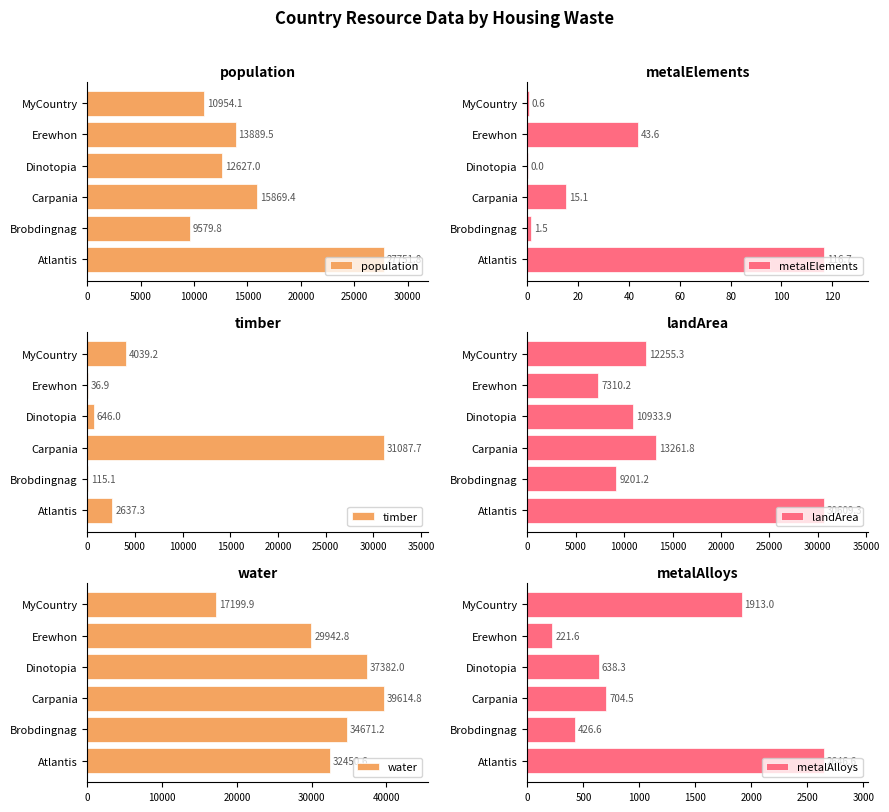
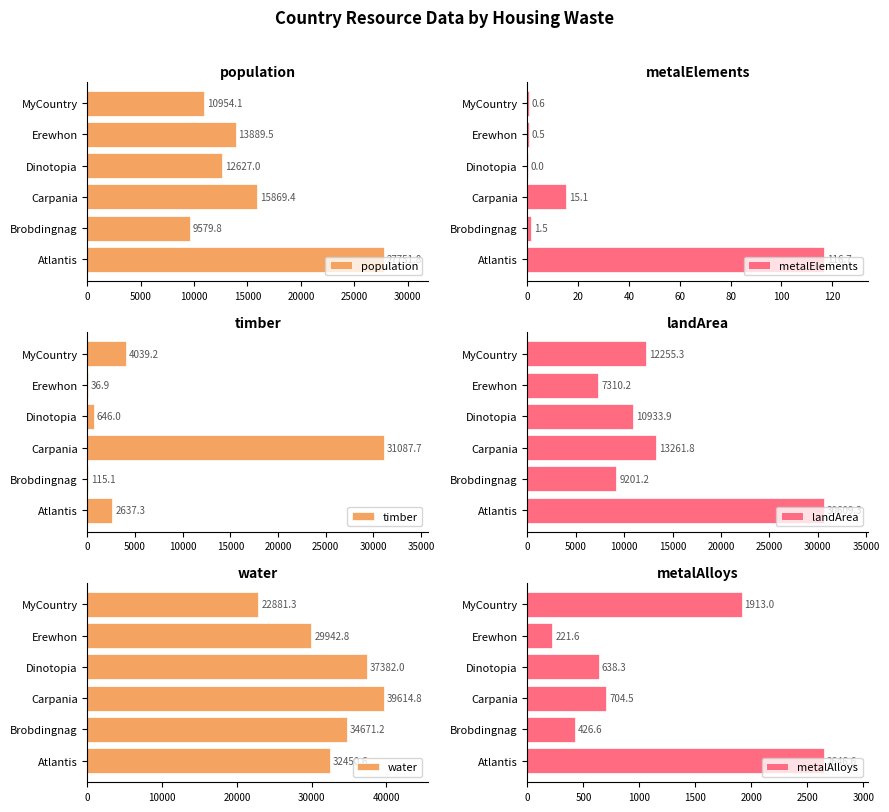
metalElements, Erewhon: 43.6 -> 0.5
water, MyCountry: 17199.9 -> 22881.3
